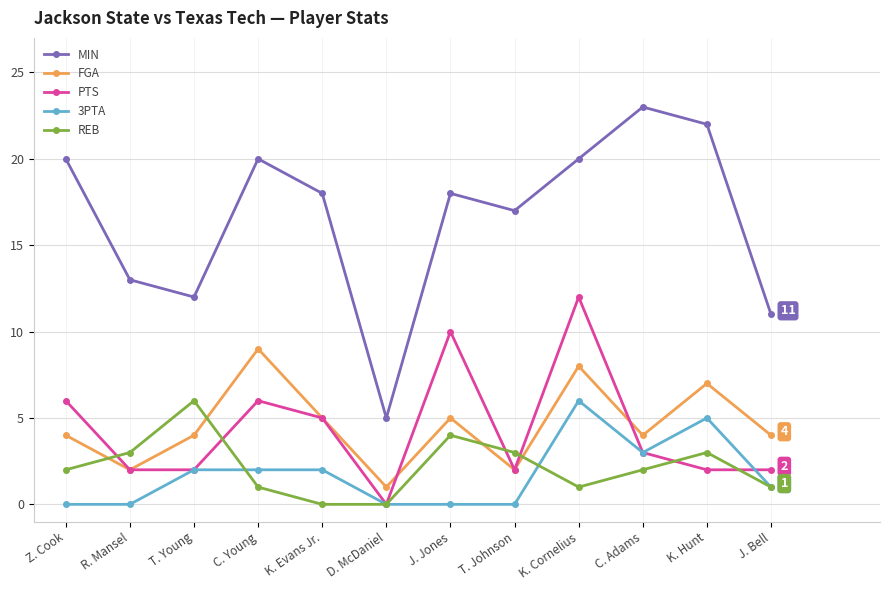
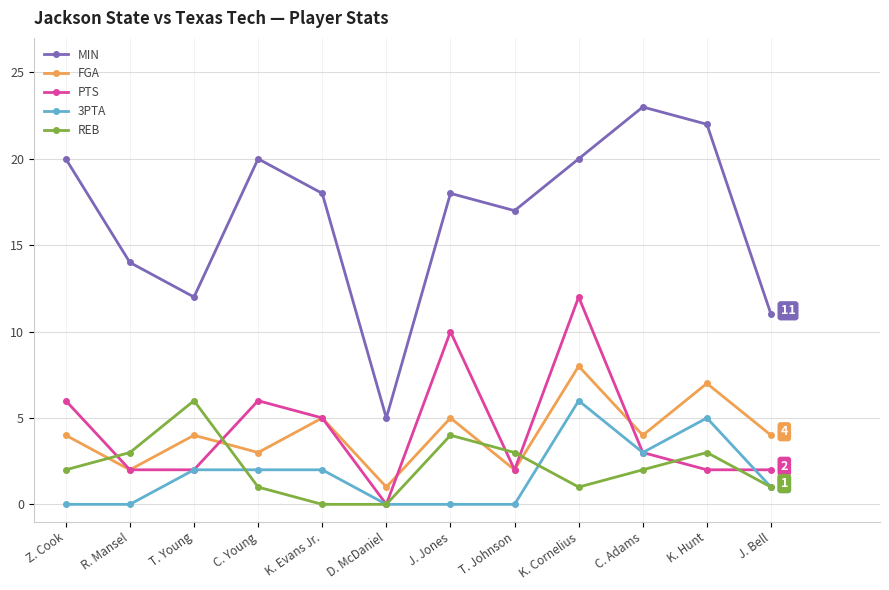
MIN, R. Mansel: 13 -> 14
FGA, C. Young: 9 -> 3
